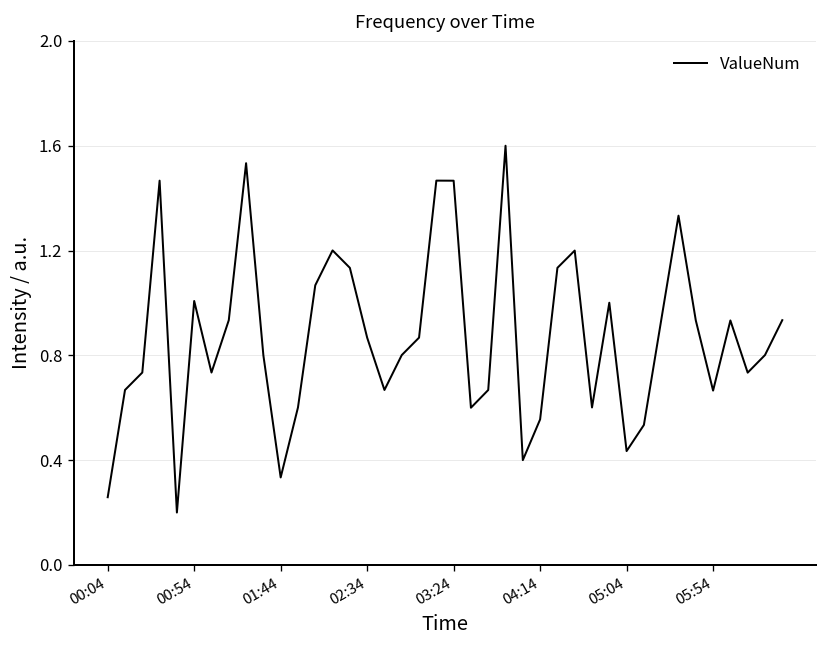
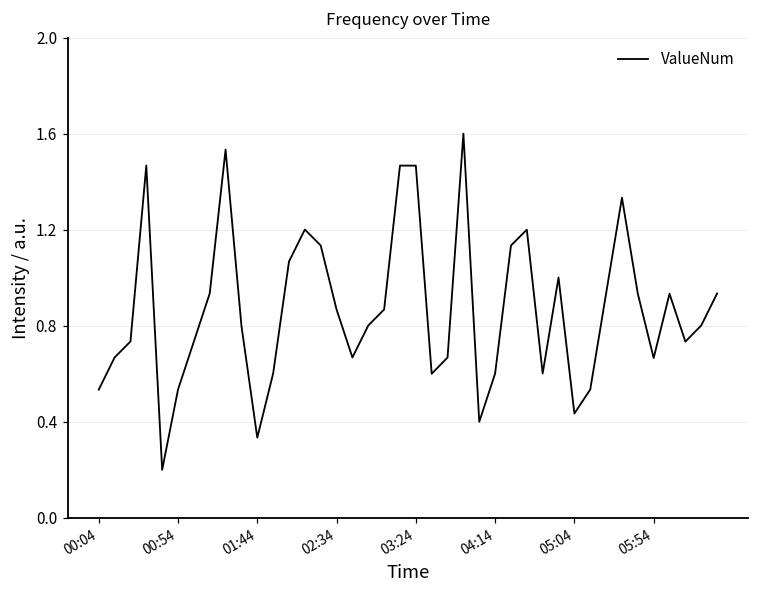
00:04: 0.26 -> 0.53
00:54: 1.01 -> 0.53
04:14: 0.56 -> 0.60
